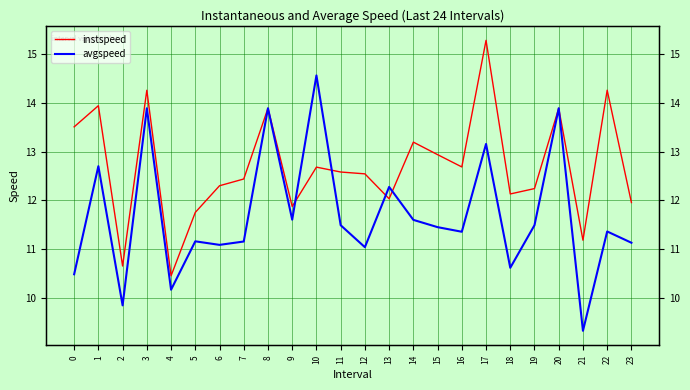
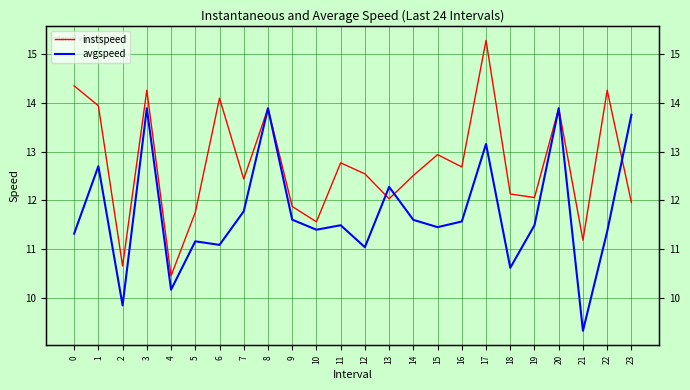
instspeed, 0: 13.5 -> 14.3
avgspeed, 0: 10.5 -> 11.3
instspeed, 6: 12.3 -> 14.1
avgspeed, 7: 11.2 -> 11.8
instspeed, 10: 12.7 -> 11.6
avgspeed, 10: 14.6 -> 11.4
instspeed, 11: 12.6 -> 12.8
instspeed, 14: 13.2 -> 12.5
avgspeed, 16: 11.4 -> 11.6
instspeed, 19: 12.2 -> 12.1
avgspeed, 23: 11.1 -> 13.8
